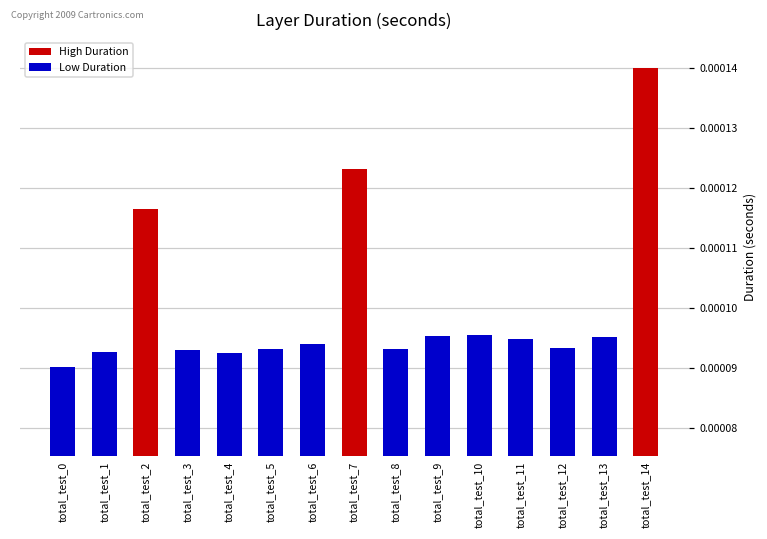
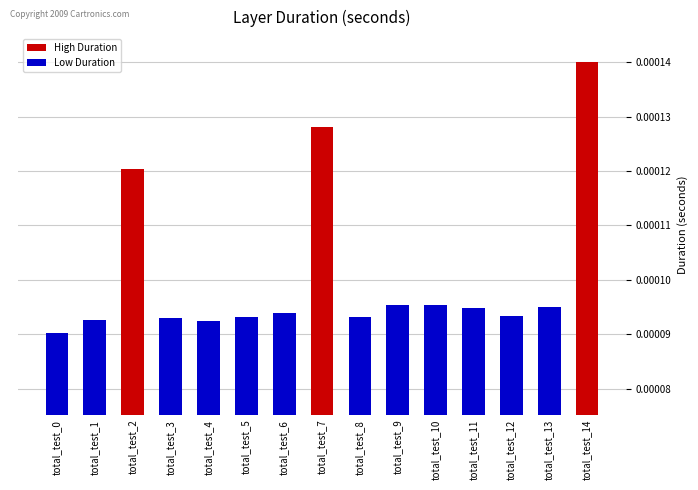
total_test_2: 0.000117 -> 0.000120
total_test_7: 0.000123 -> 0.000128
